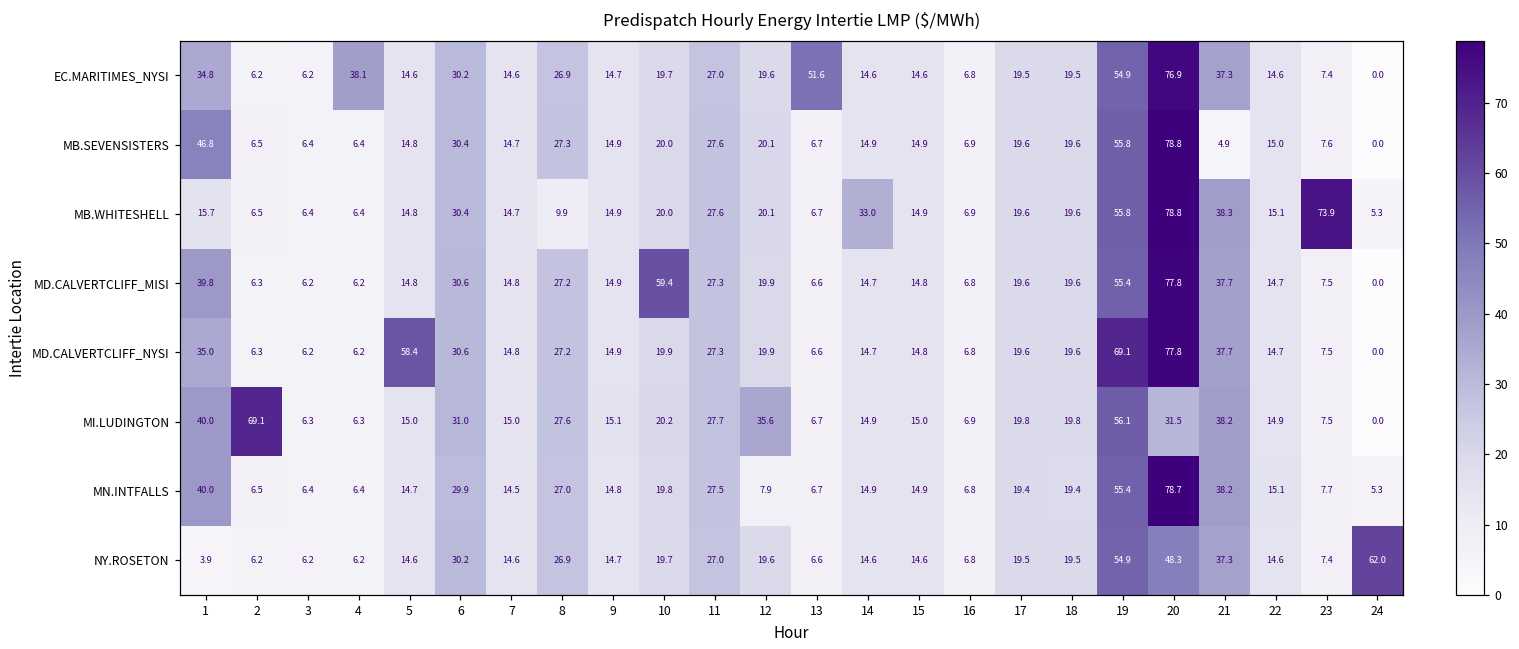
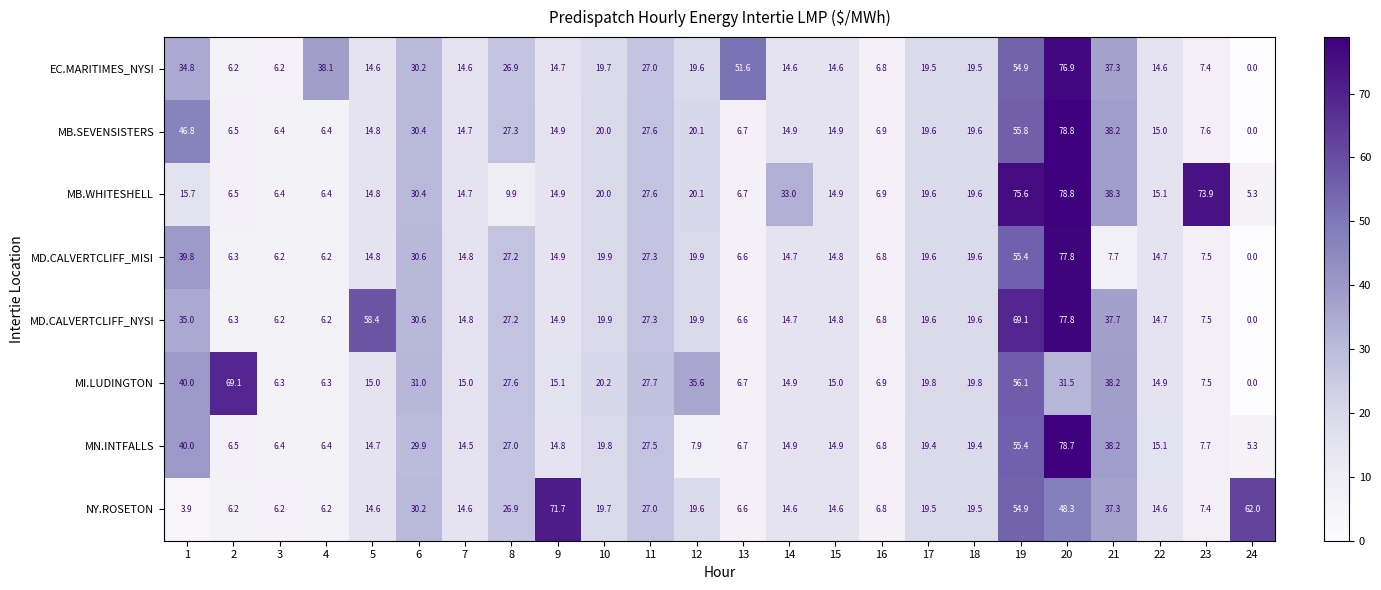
MB.SEVENSISTERS, 21: 4.9 -> 38.2
MB.WHITESHELL, 19: 55.8 -> 75.6
MD.CALVERTCLIFF_MISI, 10: 59.4 -> 19.9
MD.CALVERTCLIFF_MISI, 21: 37.7 -> 7.7
NY.ROSETON, 9: 14.7 -> 71.7
